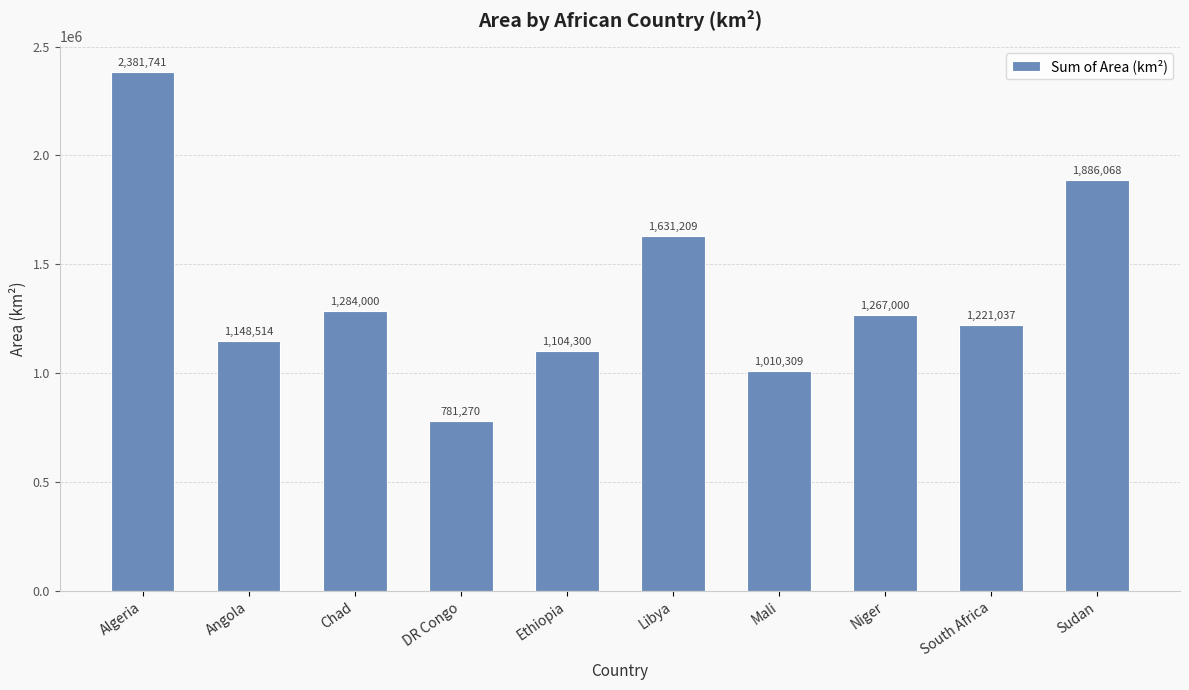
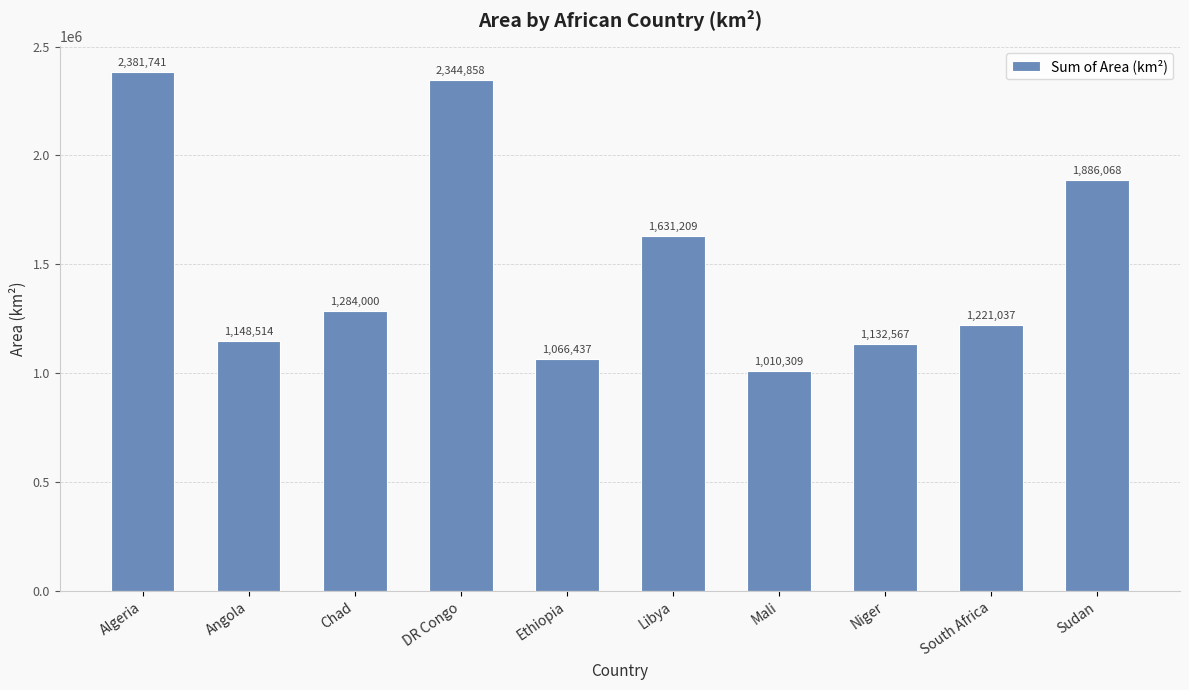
DR Congo: 781,270 -> 2,344,858
Ethiopia: 1,104,300 -> 1,066,437
Niger: 1,267,000 -> 1,132,567
